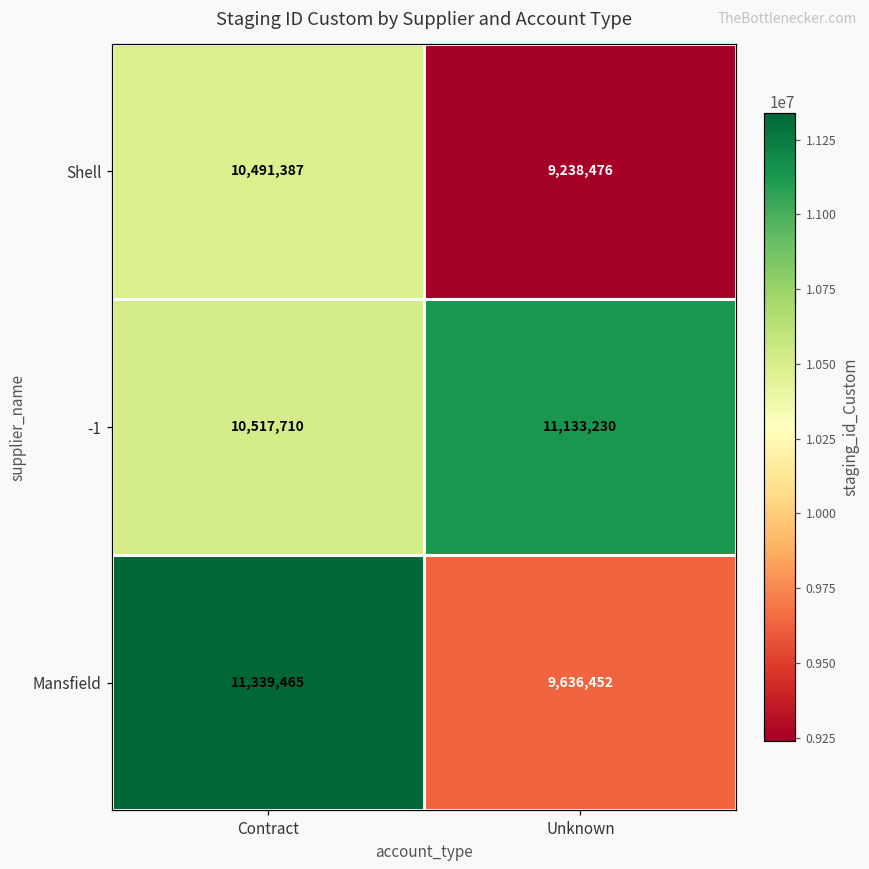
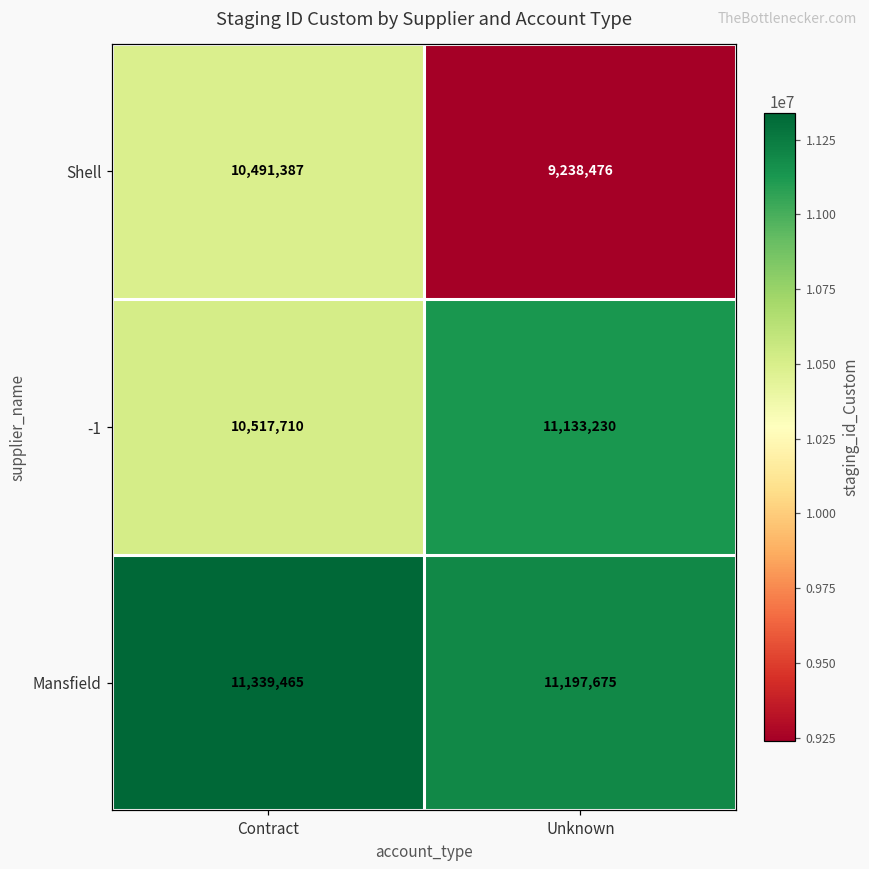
Mansfield, Unknown: 9,636,452 -> 11,197,675
